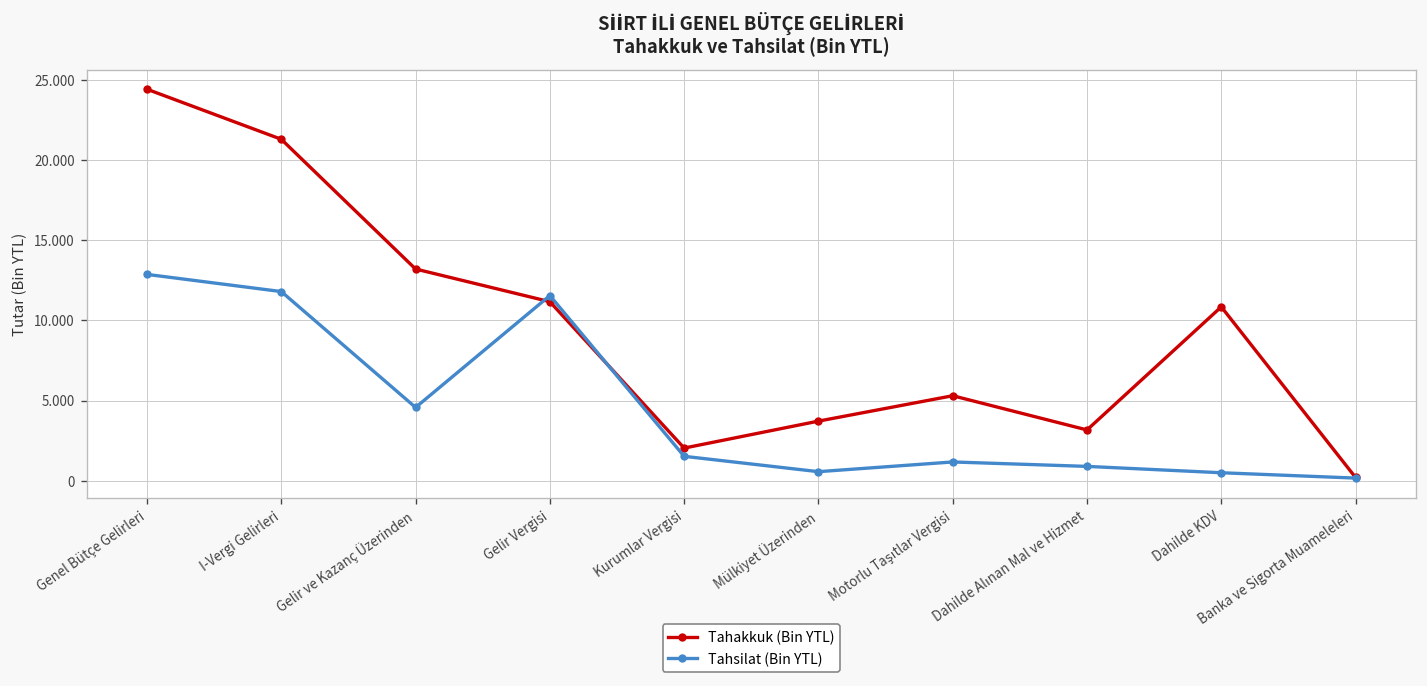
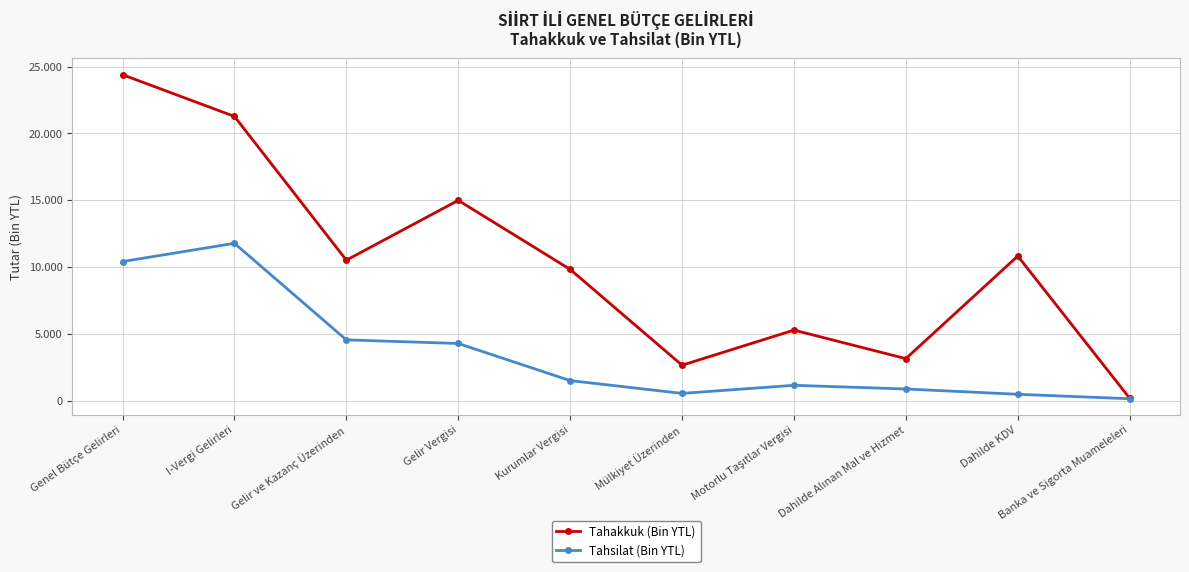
Tahsilat (Bin YTL), Genel Bütçe Gelirleri: 12.9 -> 10.4
Tahakkuk (Bin YTL), Gelir ve Kazanç Üzerinden: 13.2 -> 10.5
Tahakkuk (Bin YTL), Gelir Vergisi: 11.2 -> 15.0
Tahsilat (Bin YTL), Gelir Vergisi: 11.5 -> 4.3
Tahakkuk (Bin YTL), Kurumlar Vergisi: 2.0 -> 9.8
Tahakkuk (Bin YTL), Mülkiyet Üzerinden: 3.7 -> 2.7
